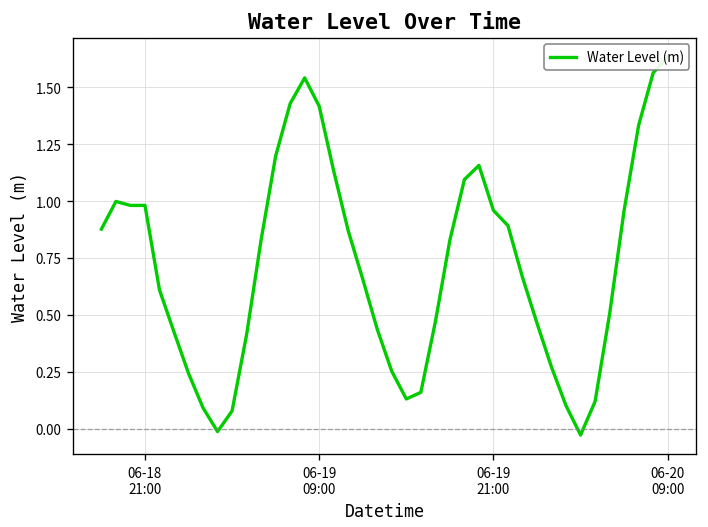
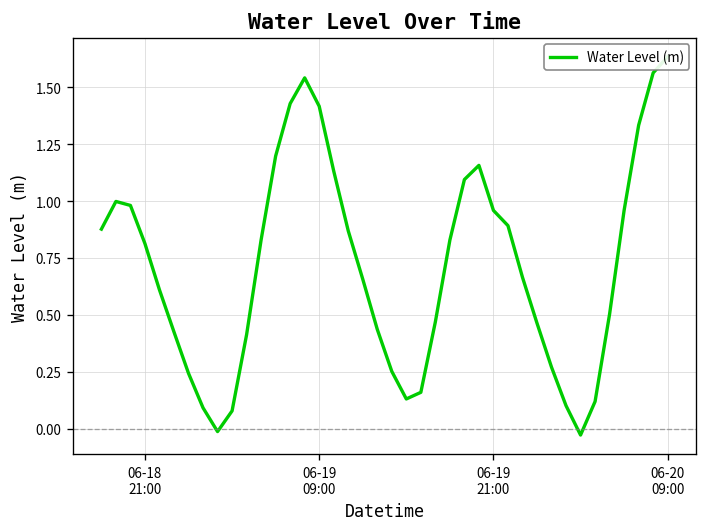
06-18 21:00: 0.98 -> 0.81
